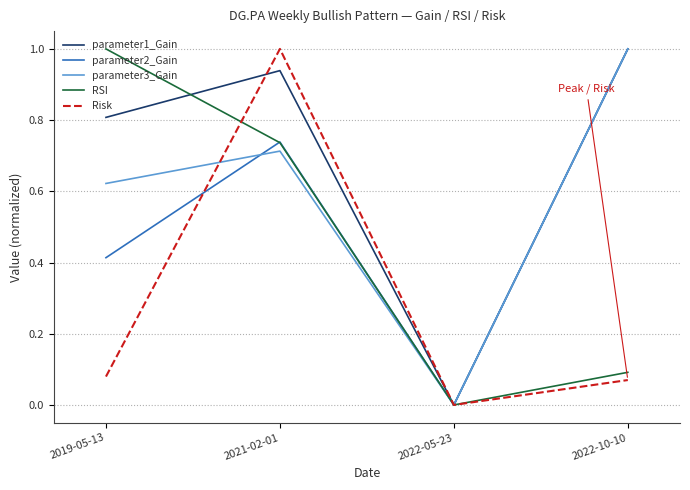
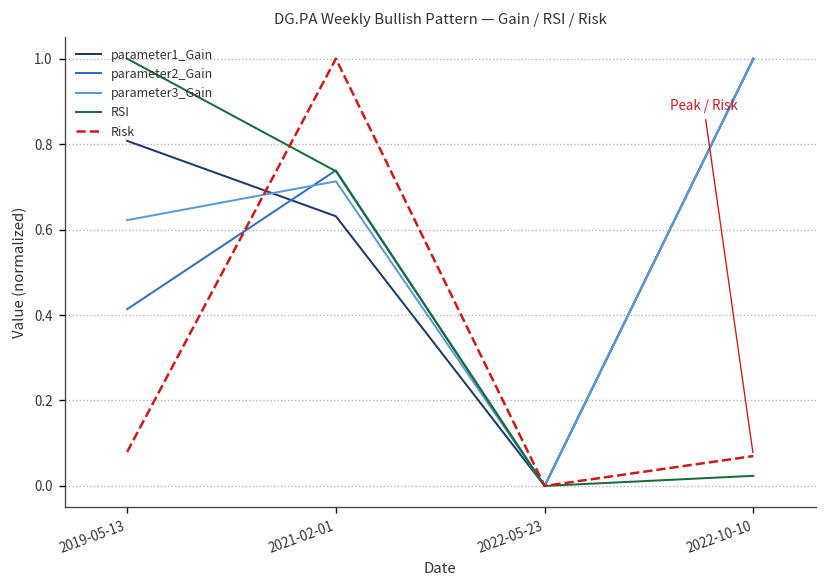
parameter1_Gain, 2021-02-01: 0.94 -> 0.63
RSI, 2022-10-10: 0.09 -> 0.02
